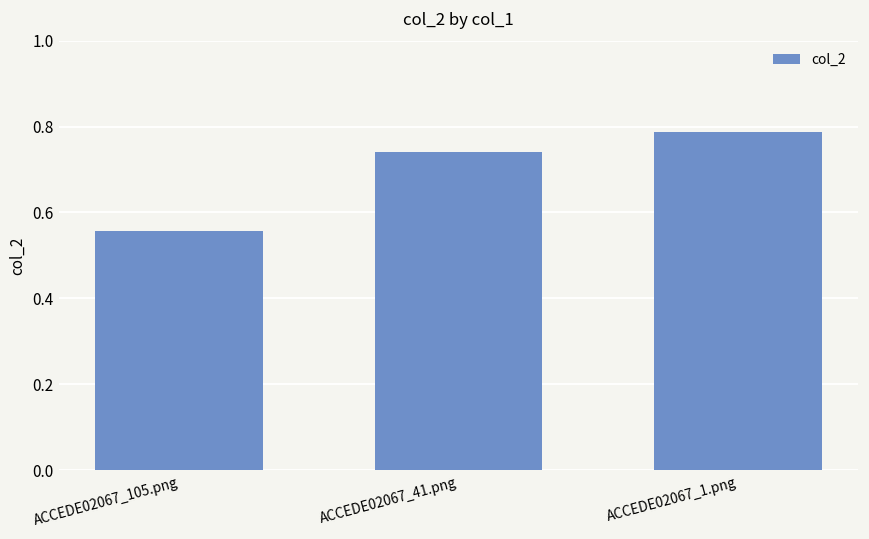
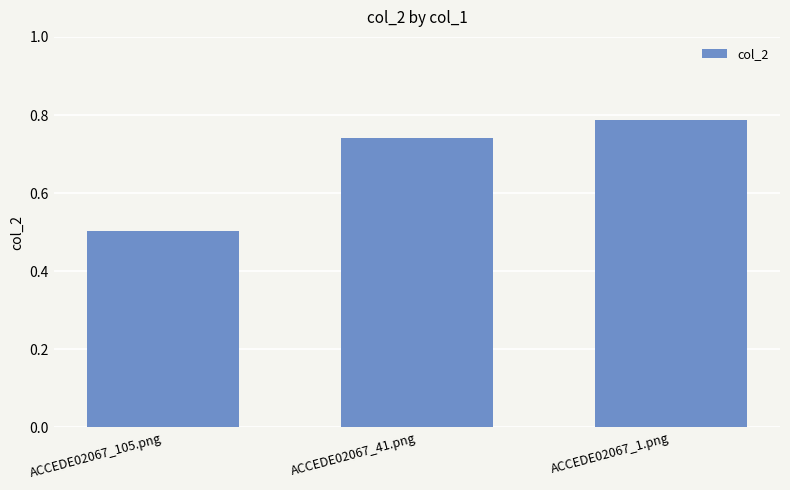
ACCEDE02067_105.png: 0.56 -> 0.50
